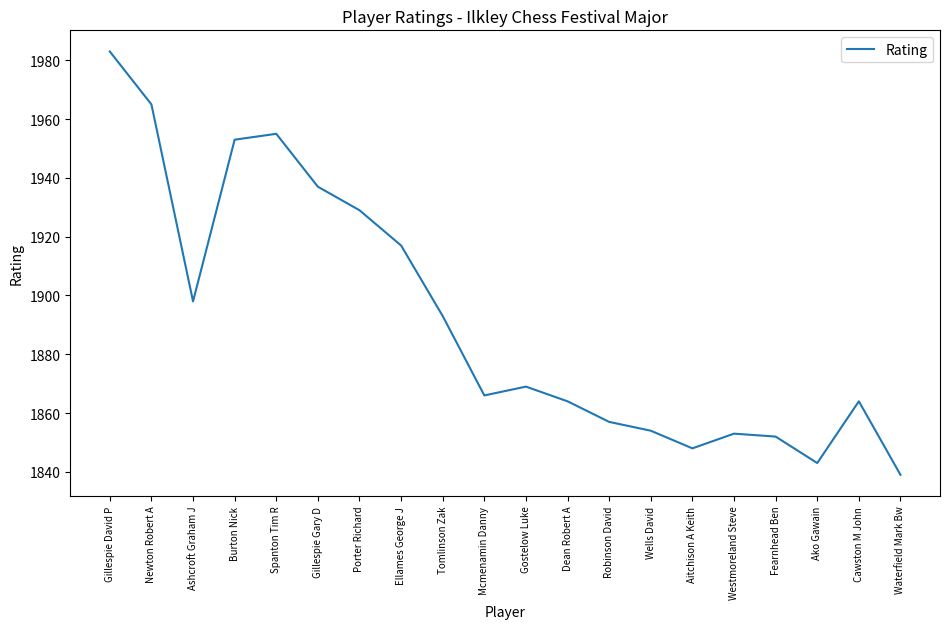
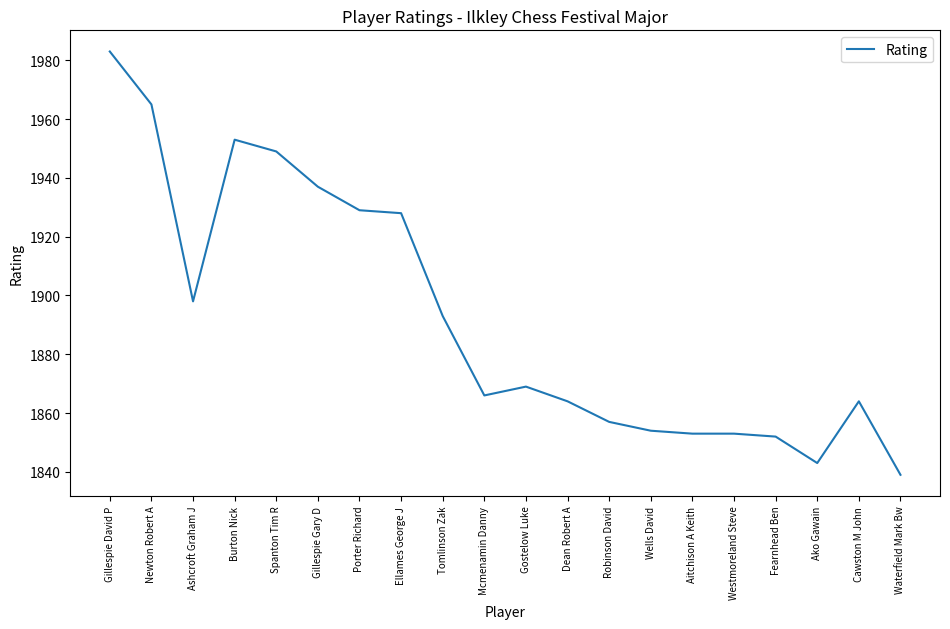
Spanton Tim R: 1955 -> 1949
Ellames George J: 1917 -> 1928
Aitchison A Keith: 1848 -> 1853
